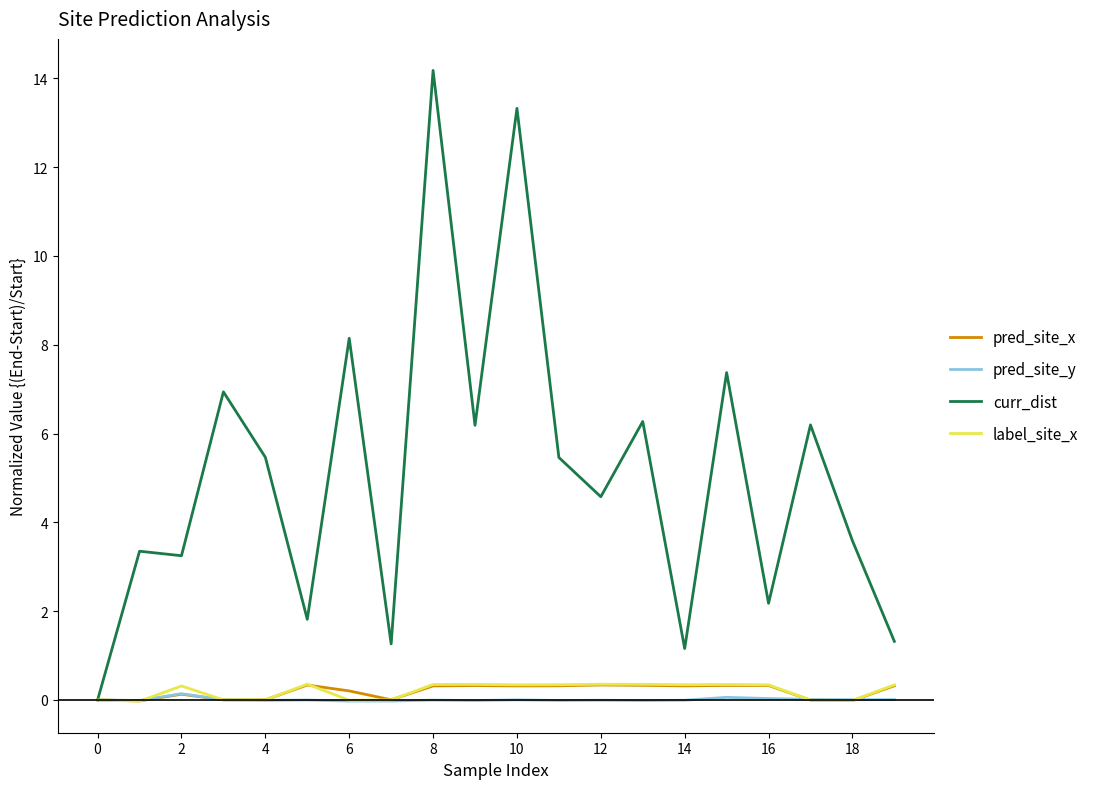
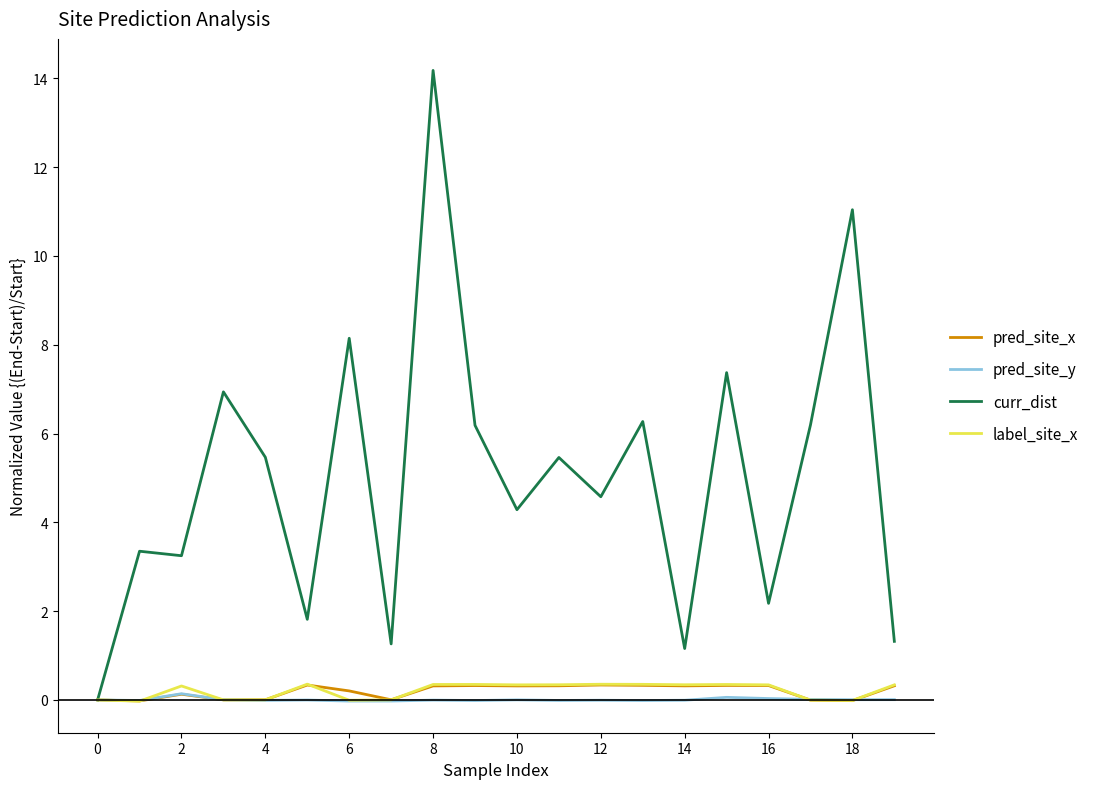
curr_dist, 10: 13.3 -> 4.3
curr_dist, 18: 3.6 -> 11.0
